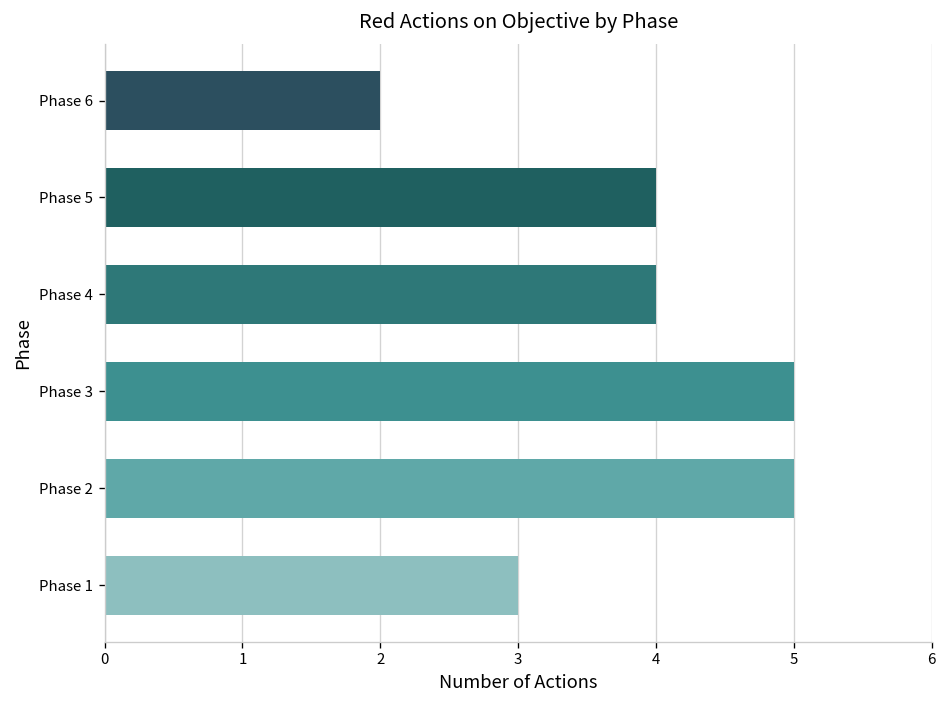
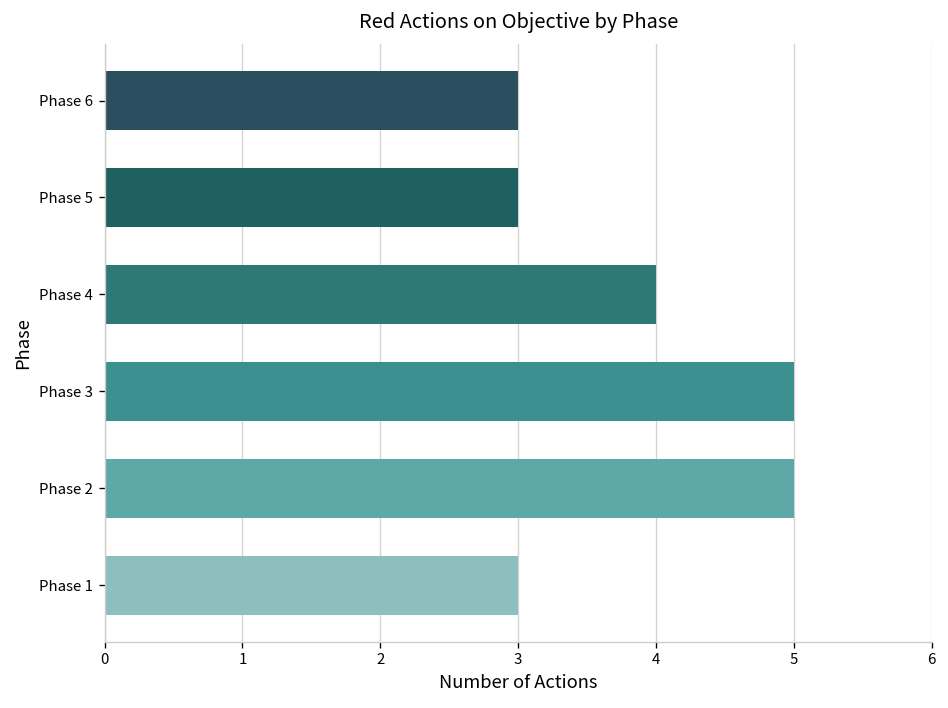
Phase 6: 2 -> 3
Phase 5: 4 -> 3
